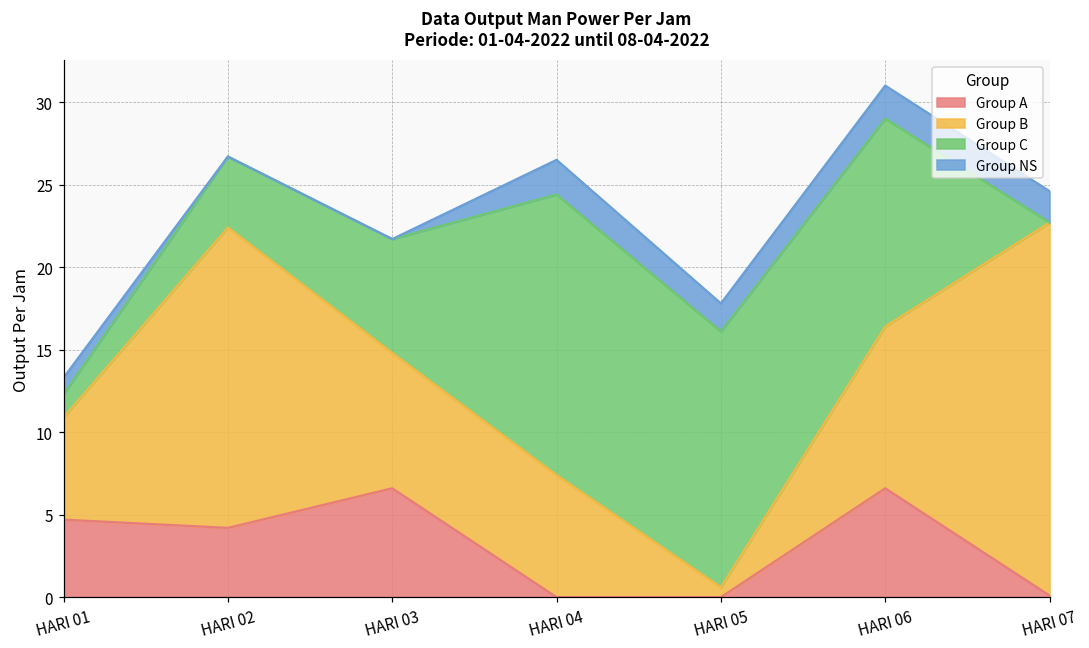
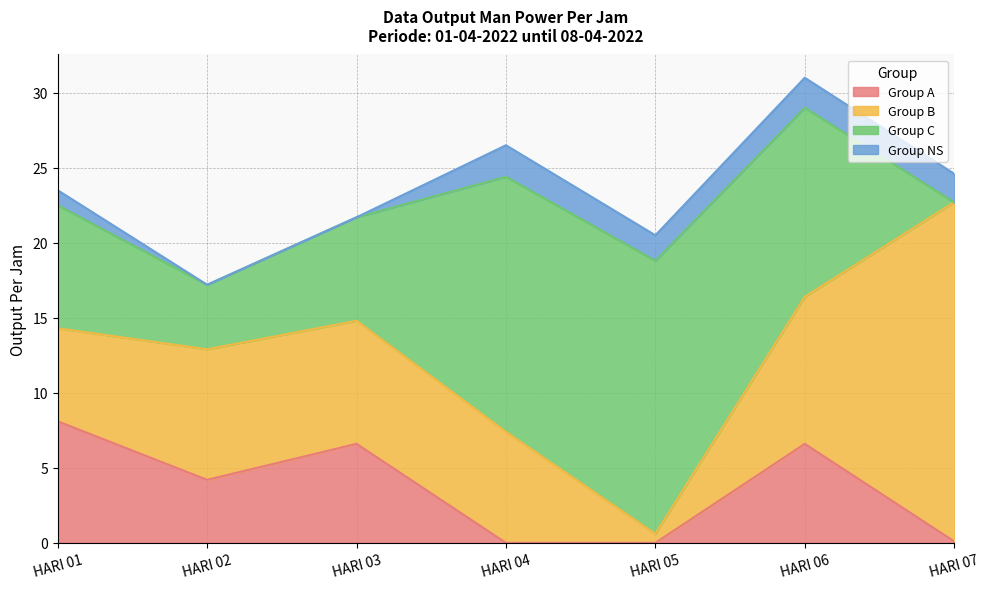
Group A, HARI 01: 4.7 -> 8.1
Group C, HARI 01: 1.4 -> 8.2
Group B, HARI 02: 18.2 -> 8.7
Group C, HARI 05: 15.5 -> 18.2
